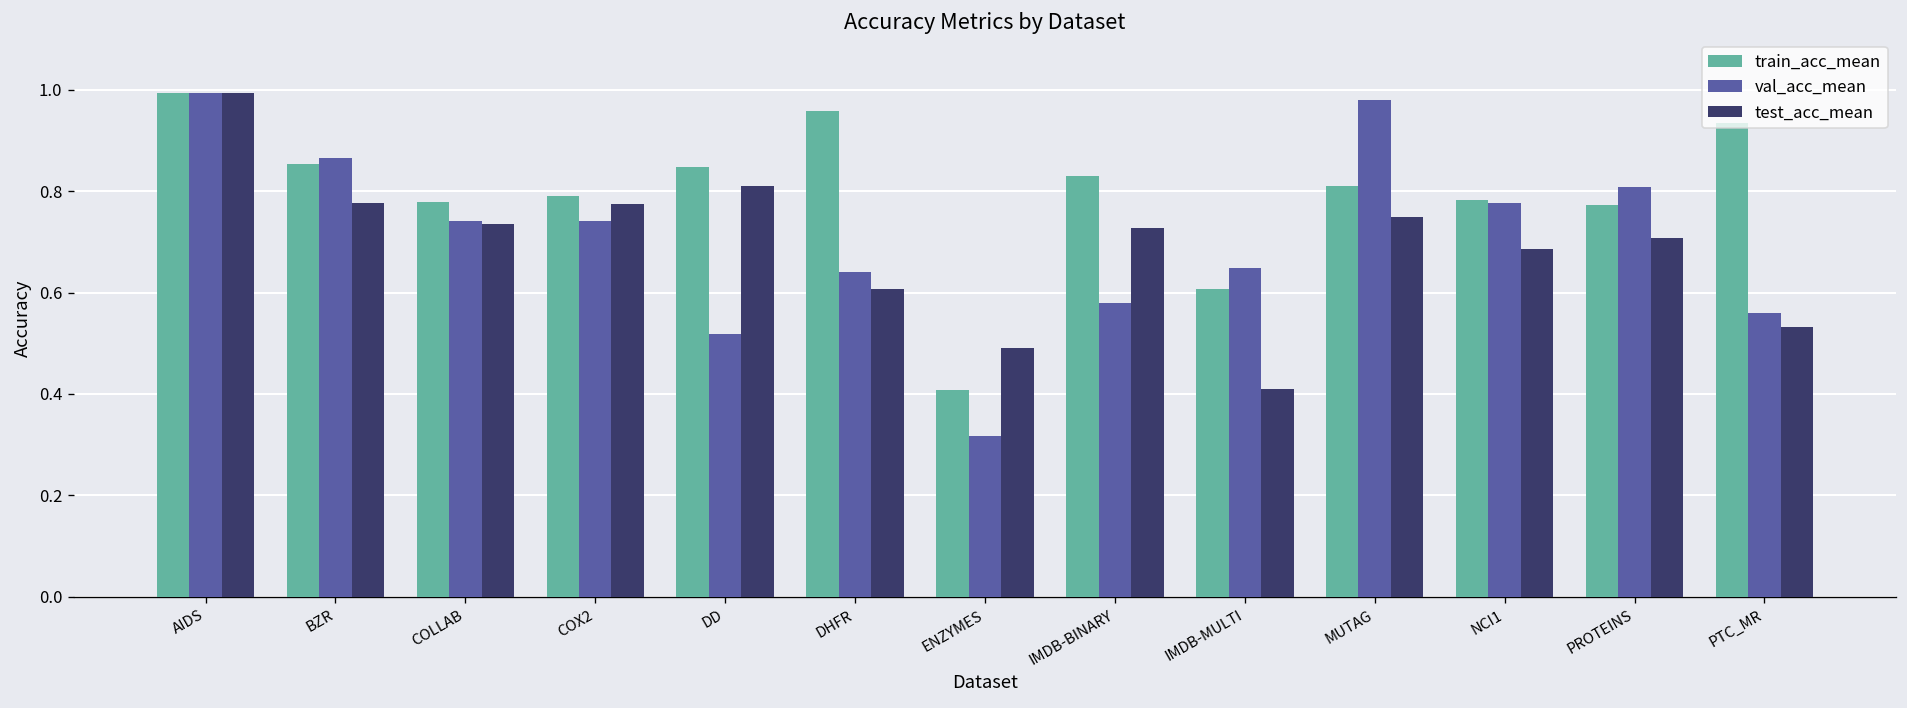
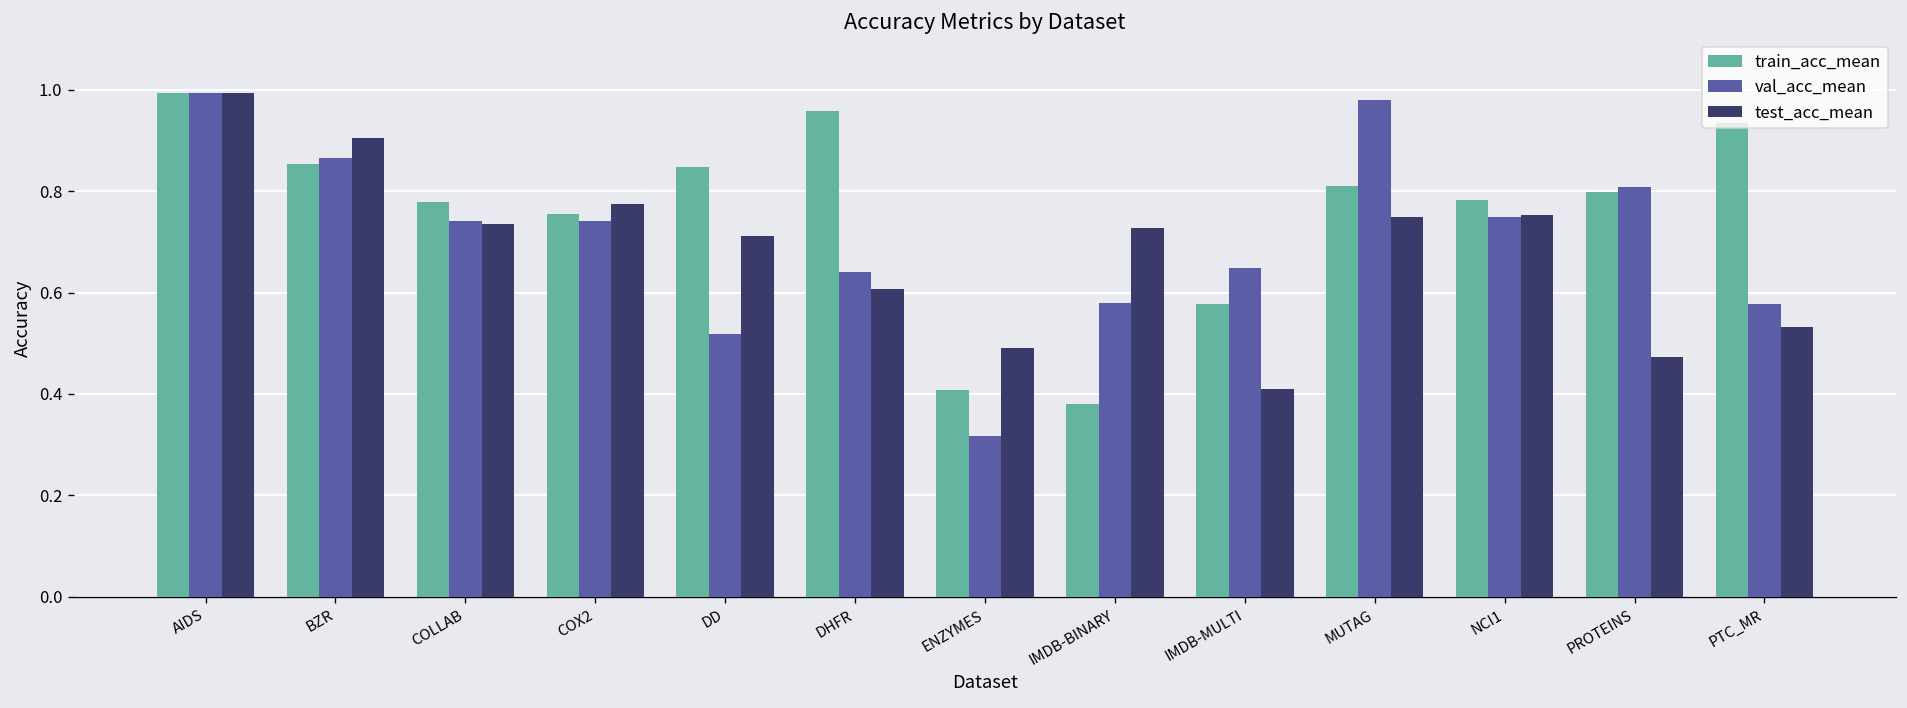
test_acc_mean, BZR: 0.78 -> 0.90
train_acc_mean, COX2: 0.79 -> 0.75
test_acc_mean, DD: 0.81 -> 0.71
train_acc_mean, IMDB-BINARY: 0.83 -> 0.38
train_acc_mean, IMDB-MULTI: 0.61 -> 0.58
val_acc_mean, NCI1: 0.78 -> 0.75
test_acc_mean, NCI1: 0.69 -> 0.75
train_acc_mean, PROTEINS: 0.77 -> 0.80
test_acc_mean, PROTEINS: 0.71 -> 0.47
val_acc_mean, PTC_MR: 0.56 -> 0.58
